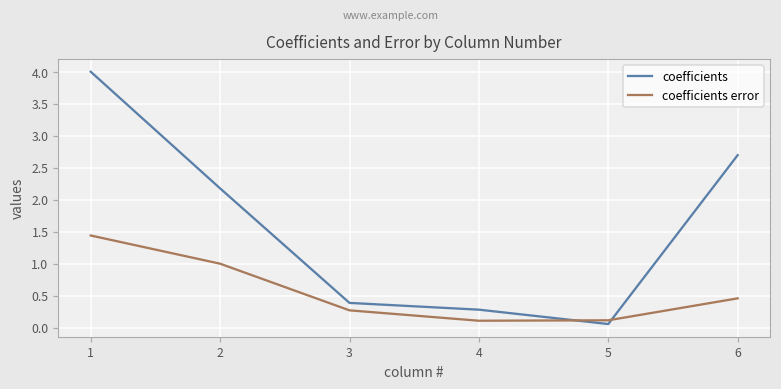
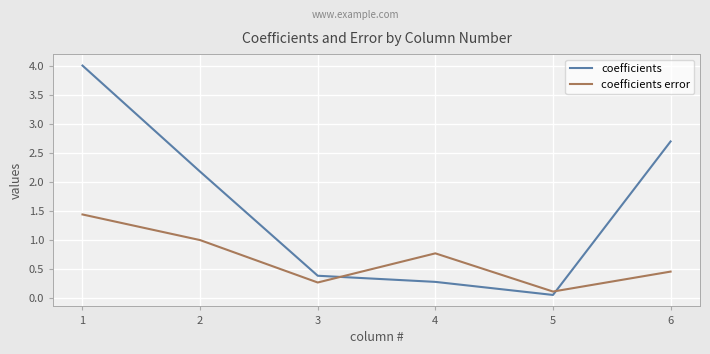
coefficients error, 4: 0.1 -> 0.8
